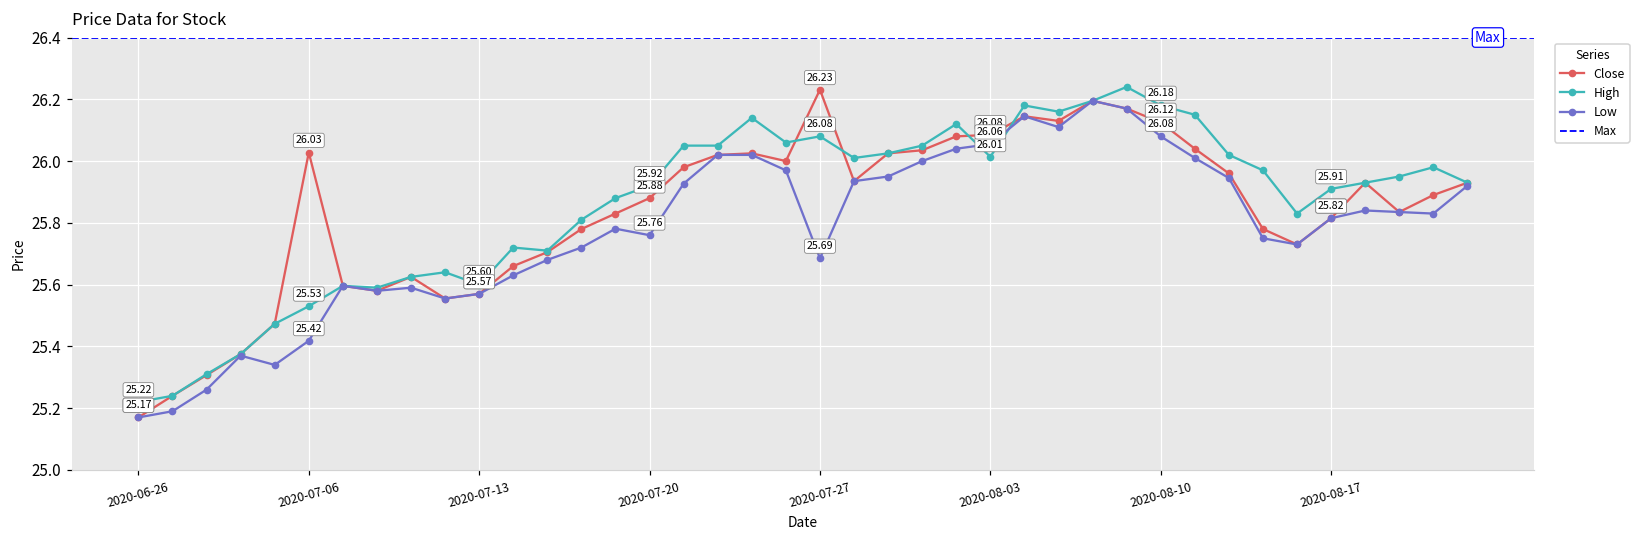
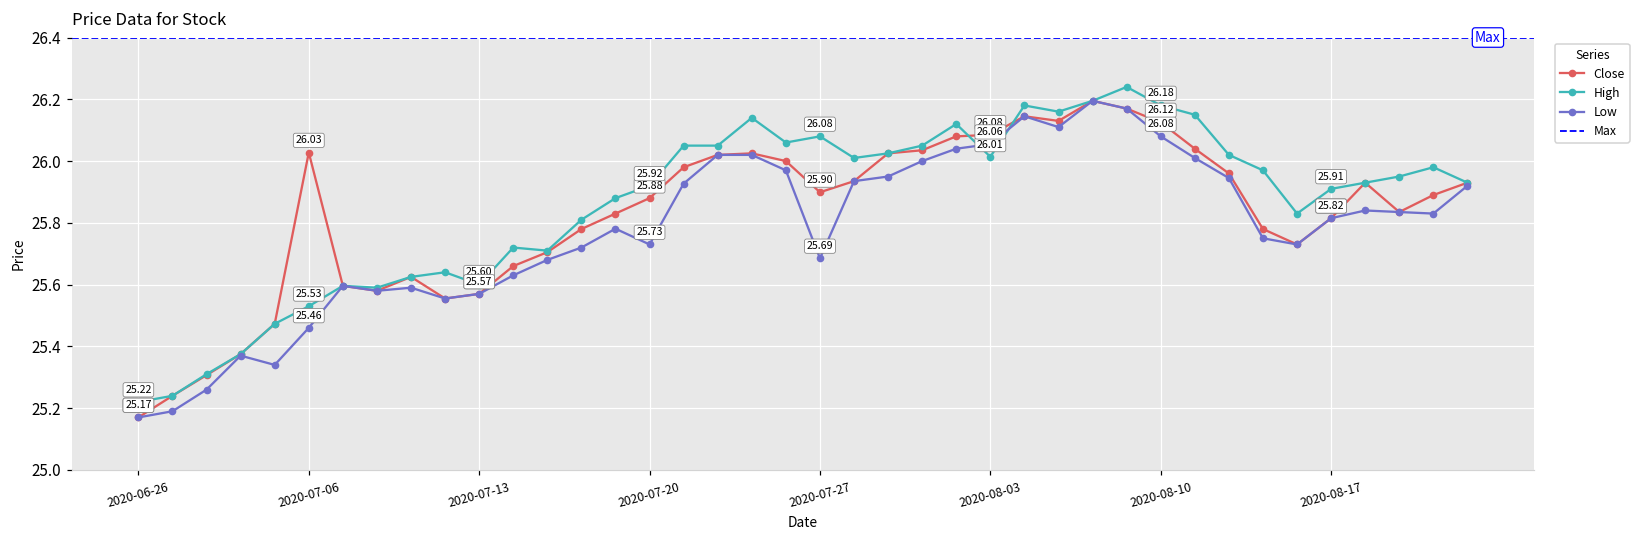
Low, 2020-07-06: 25.42 -> 25.46
Low, 2020-07-20: 25.76 -> 25.73
Close, 2020-07-27: 26.23 -> 25.90
